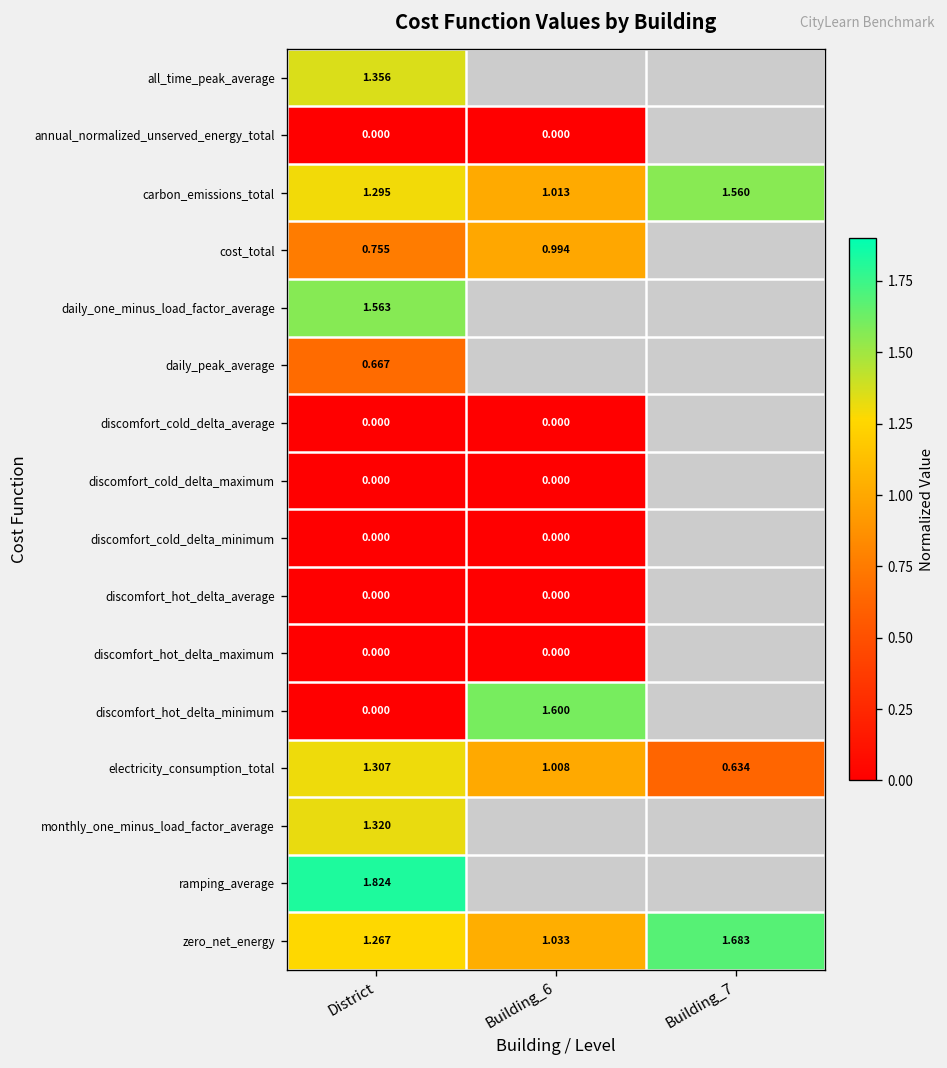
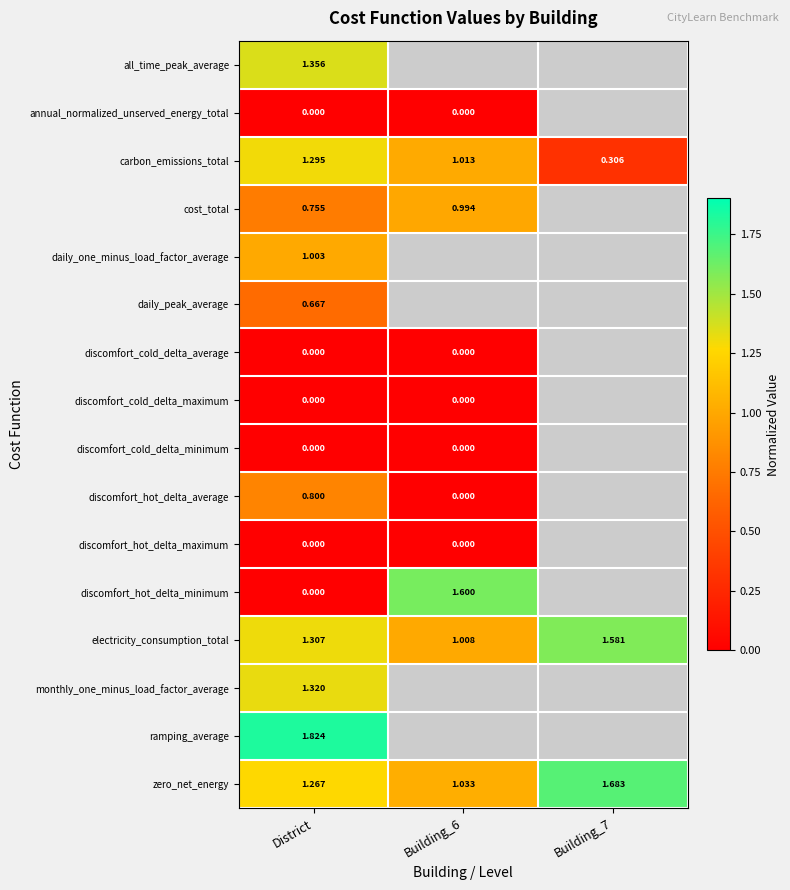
carbon_emissions_total, Building_7: 1.560 -> 0.306
daily_one_minus_load_factor_average, District: 1.563 -> 1.003
discomfort_hot_delta_average, District: 0.000 -> 0.800
electricity_consumption_total, Building_7: 0.634 -> 1.581
